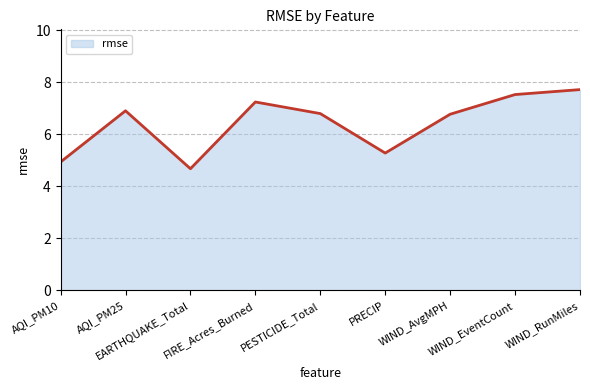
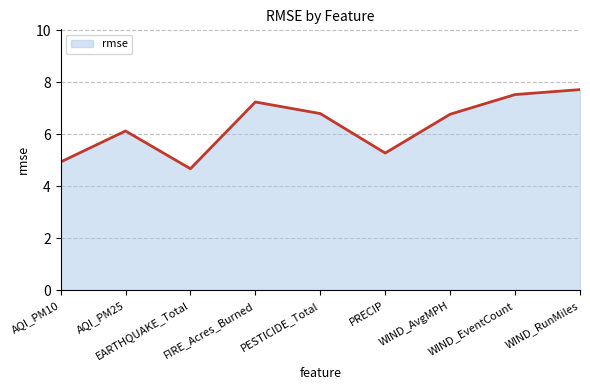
AQI_PM25: 6.9 -> 6.1
